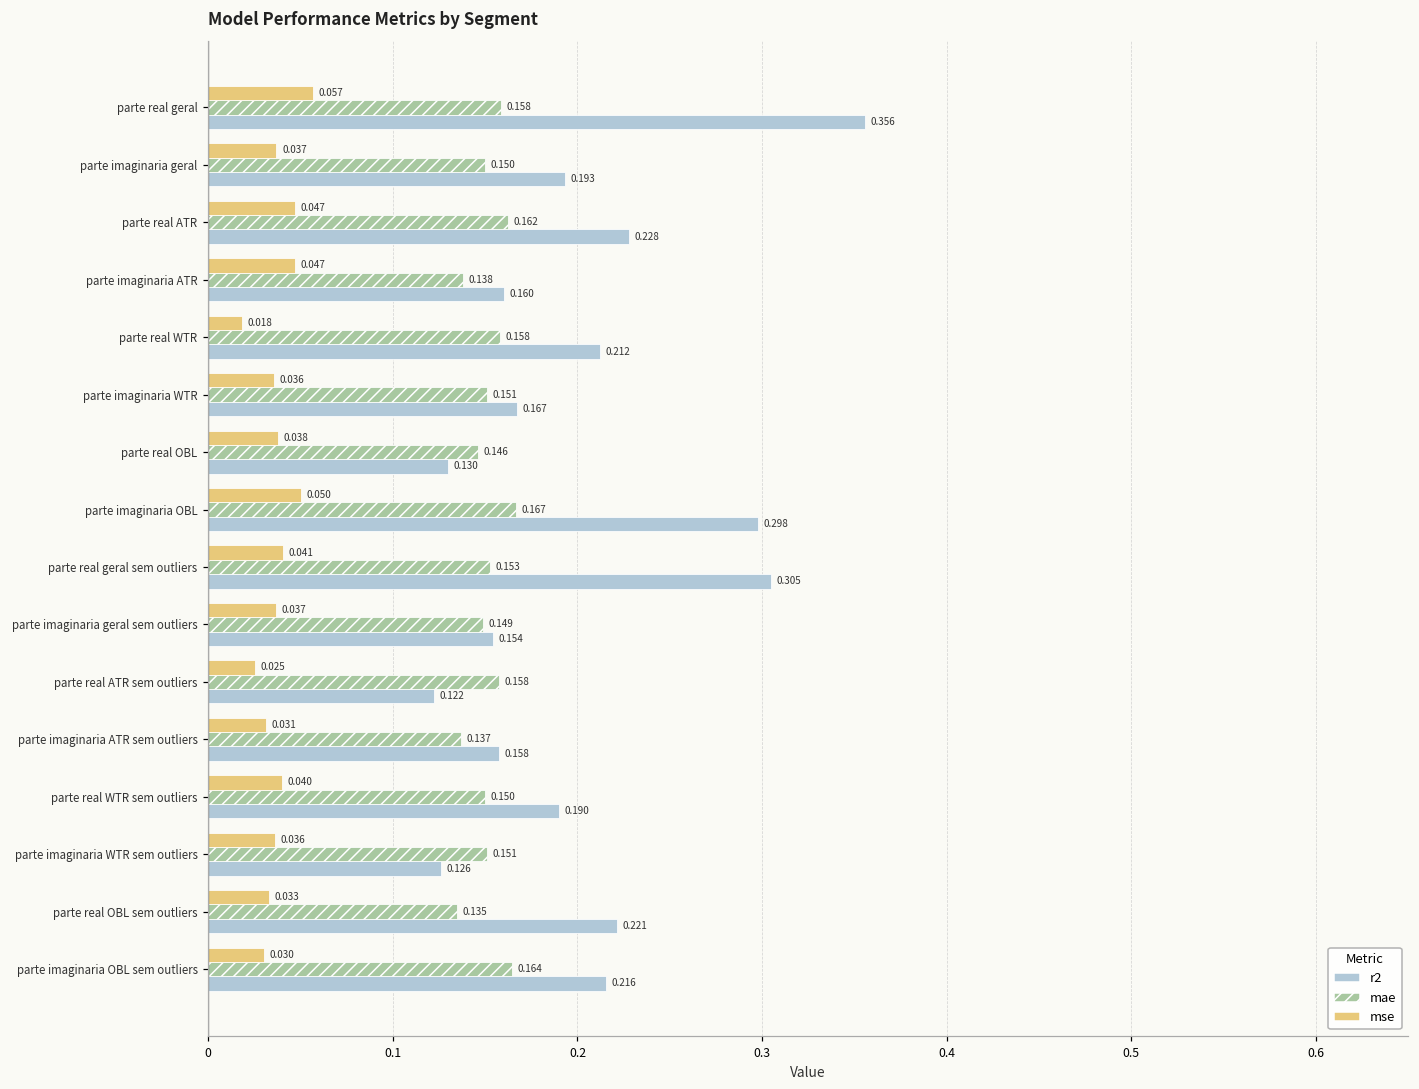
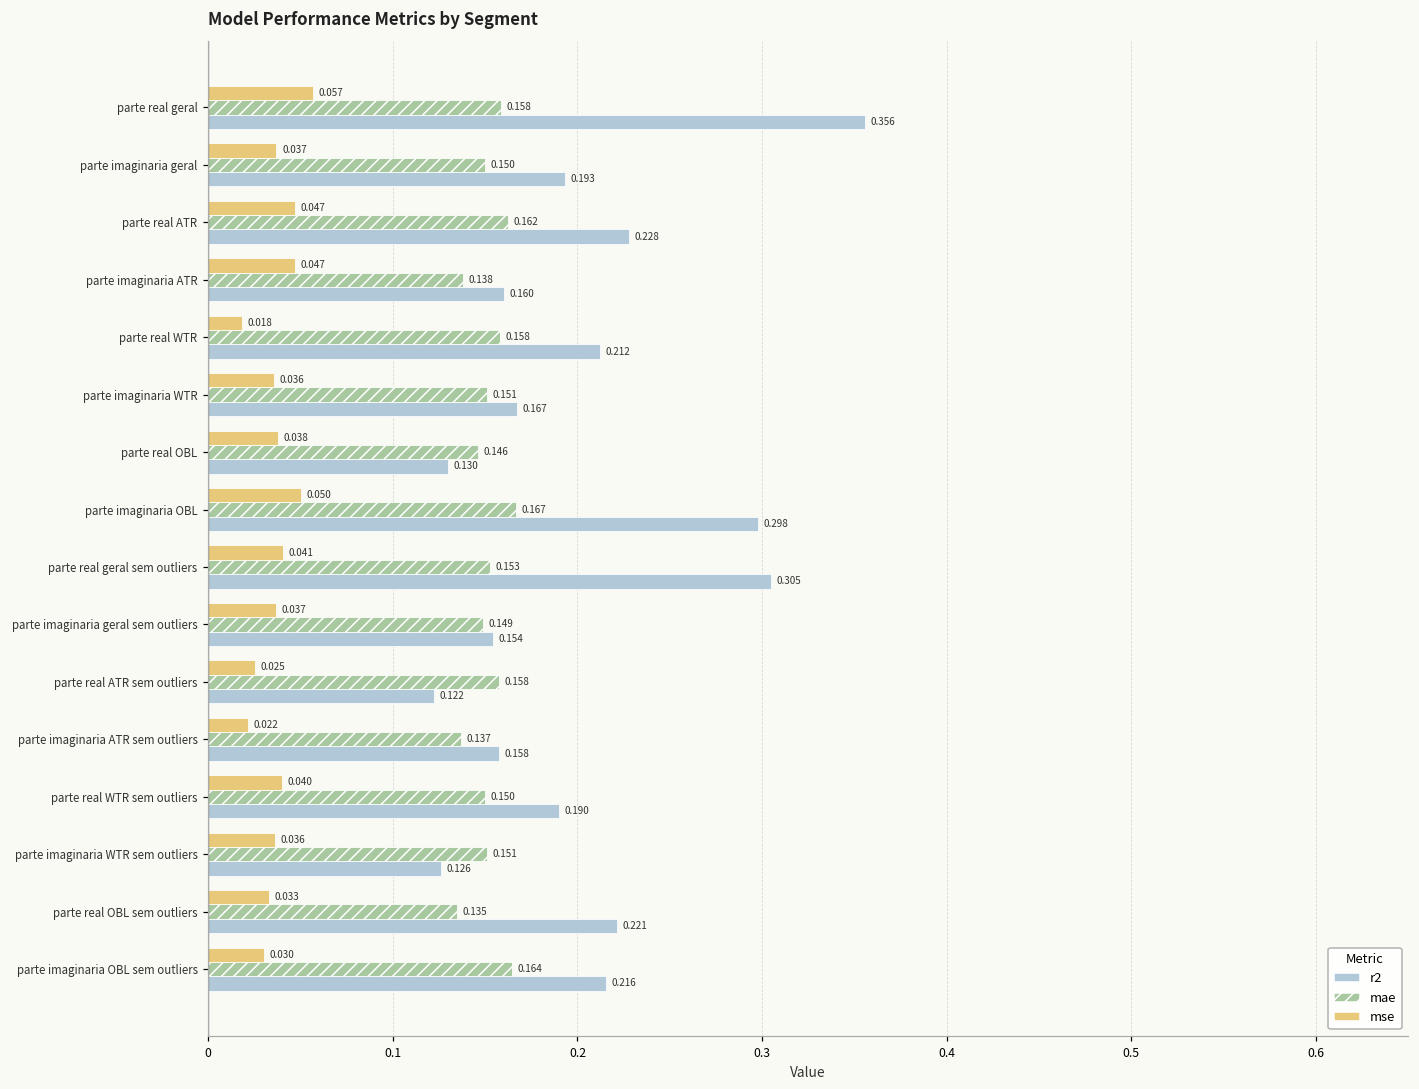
mse, parte imaginaria ATR sem outliers: 0.031 -> 0.022
